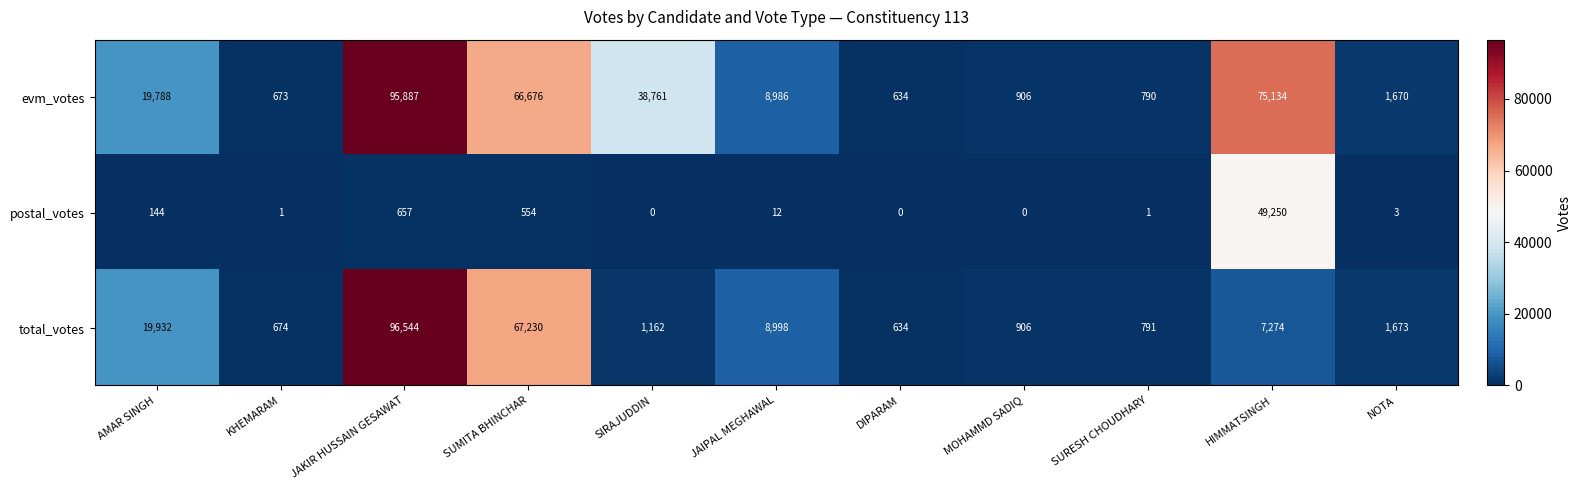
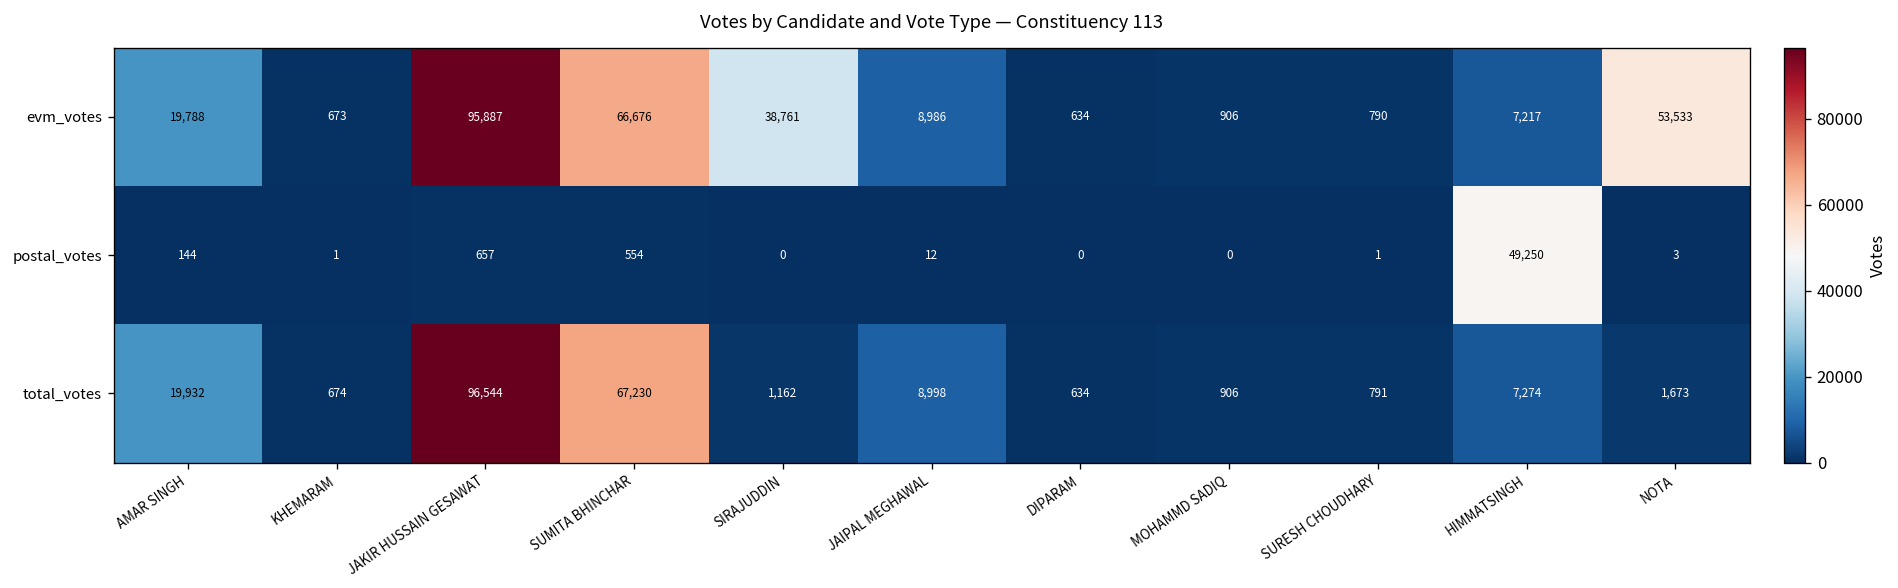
evm_votes, HIMMATSINGH: 75,134 -> 7,217
evm_votes, NOTA: 1,670 -> 53,533
